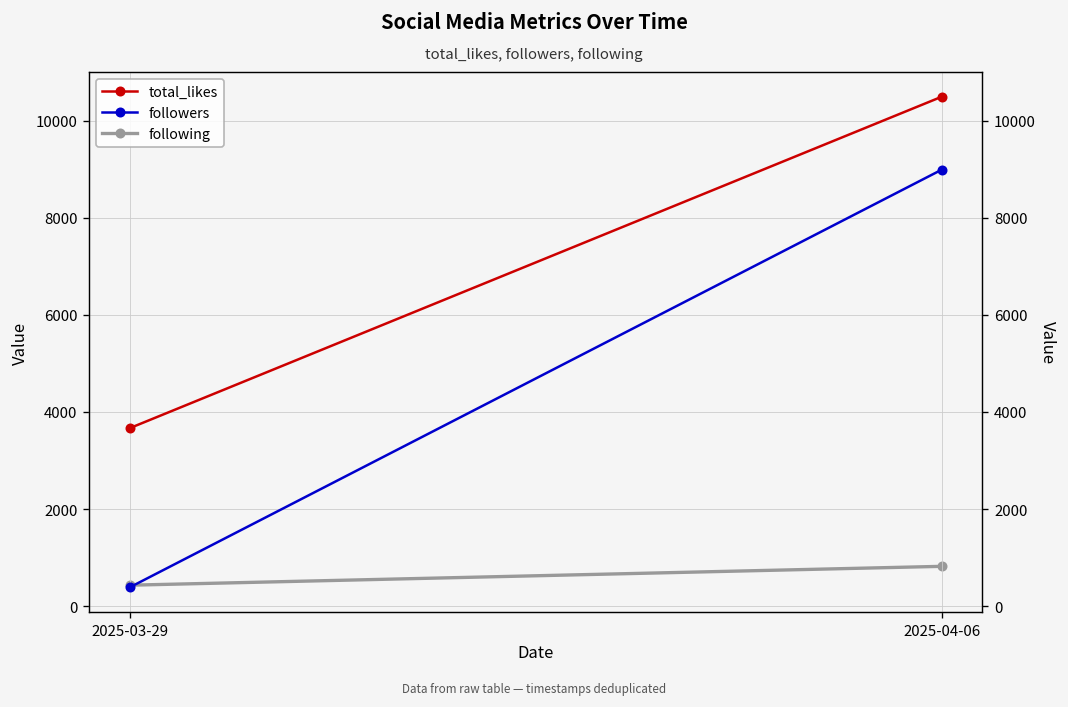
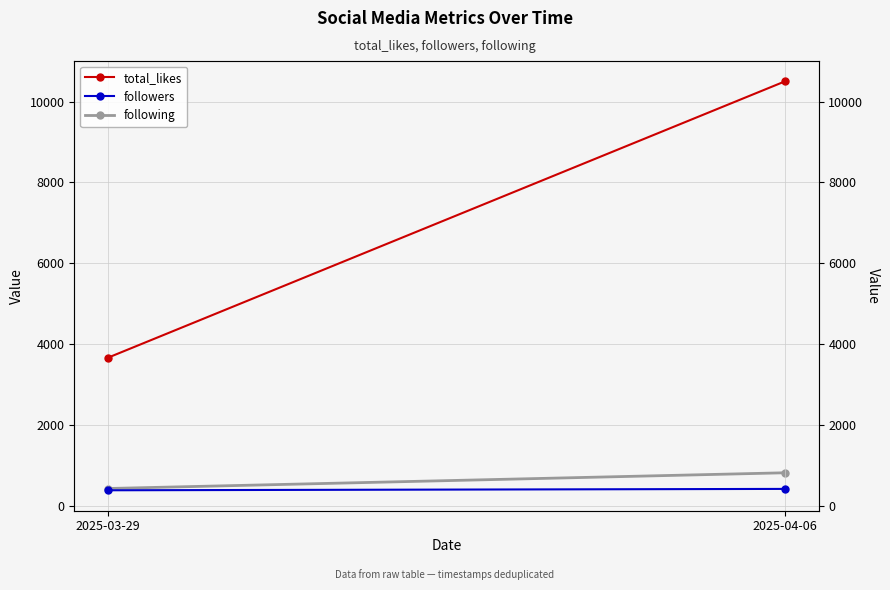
followers, 2025-04-06: 9000 -> 400
